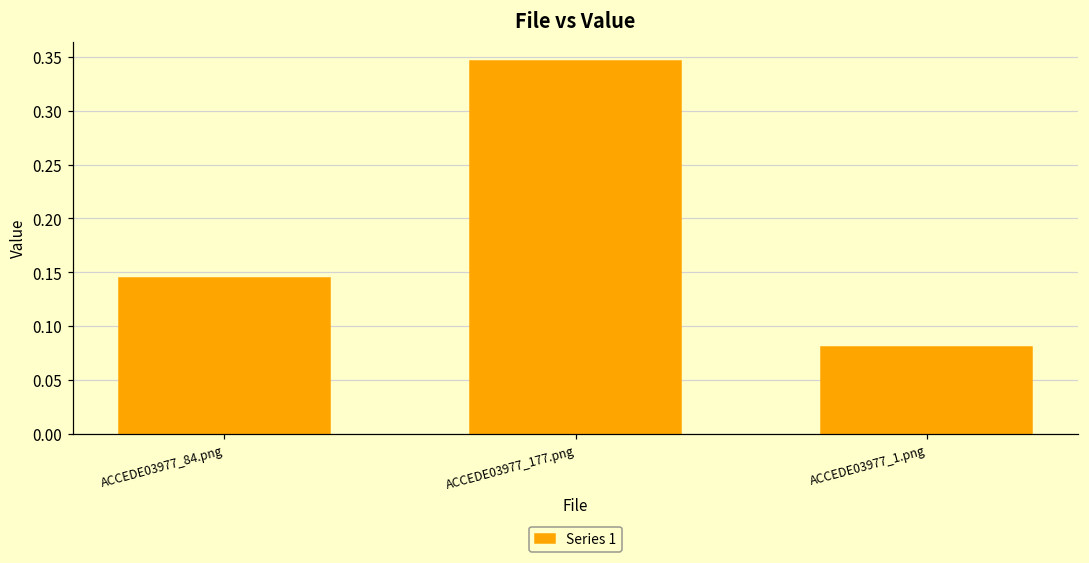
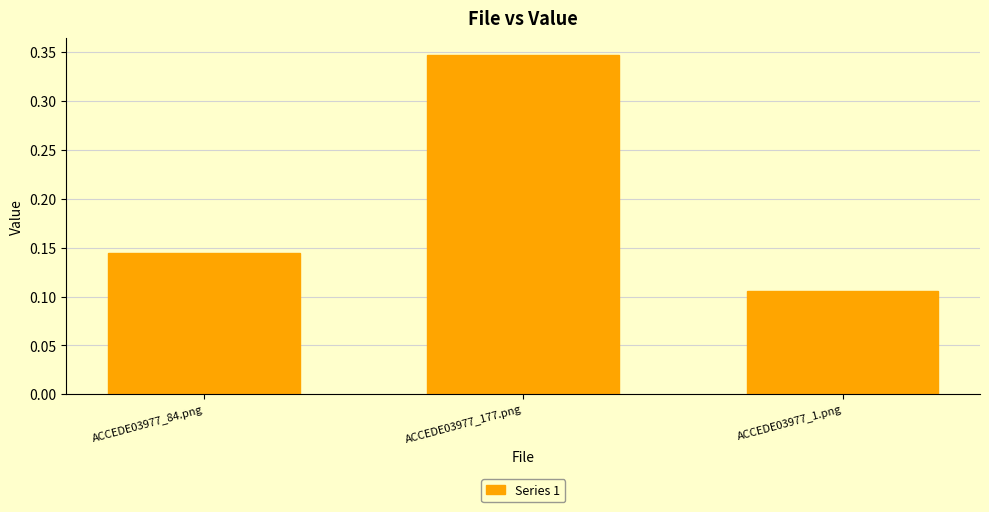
ACCEDE03977_1.png: 0.08 -> 0.11
